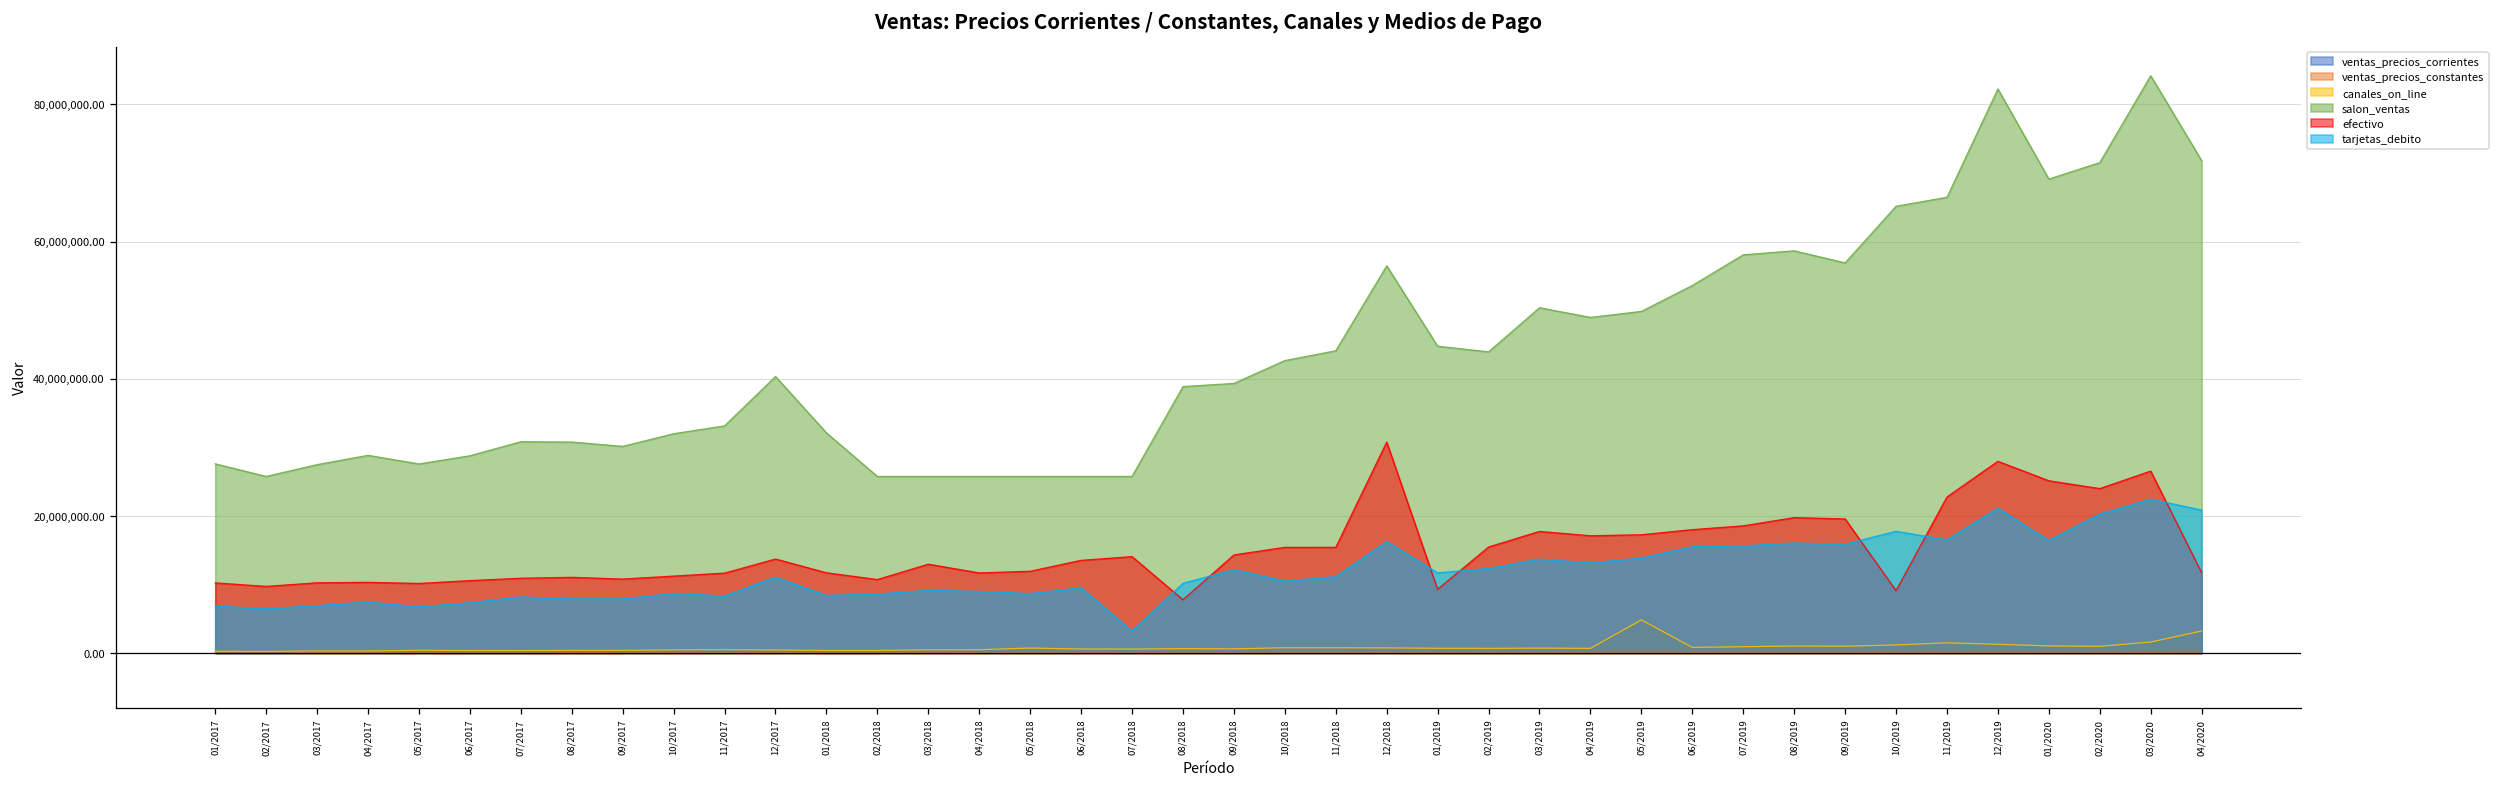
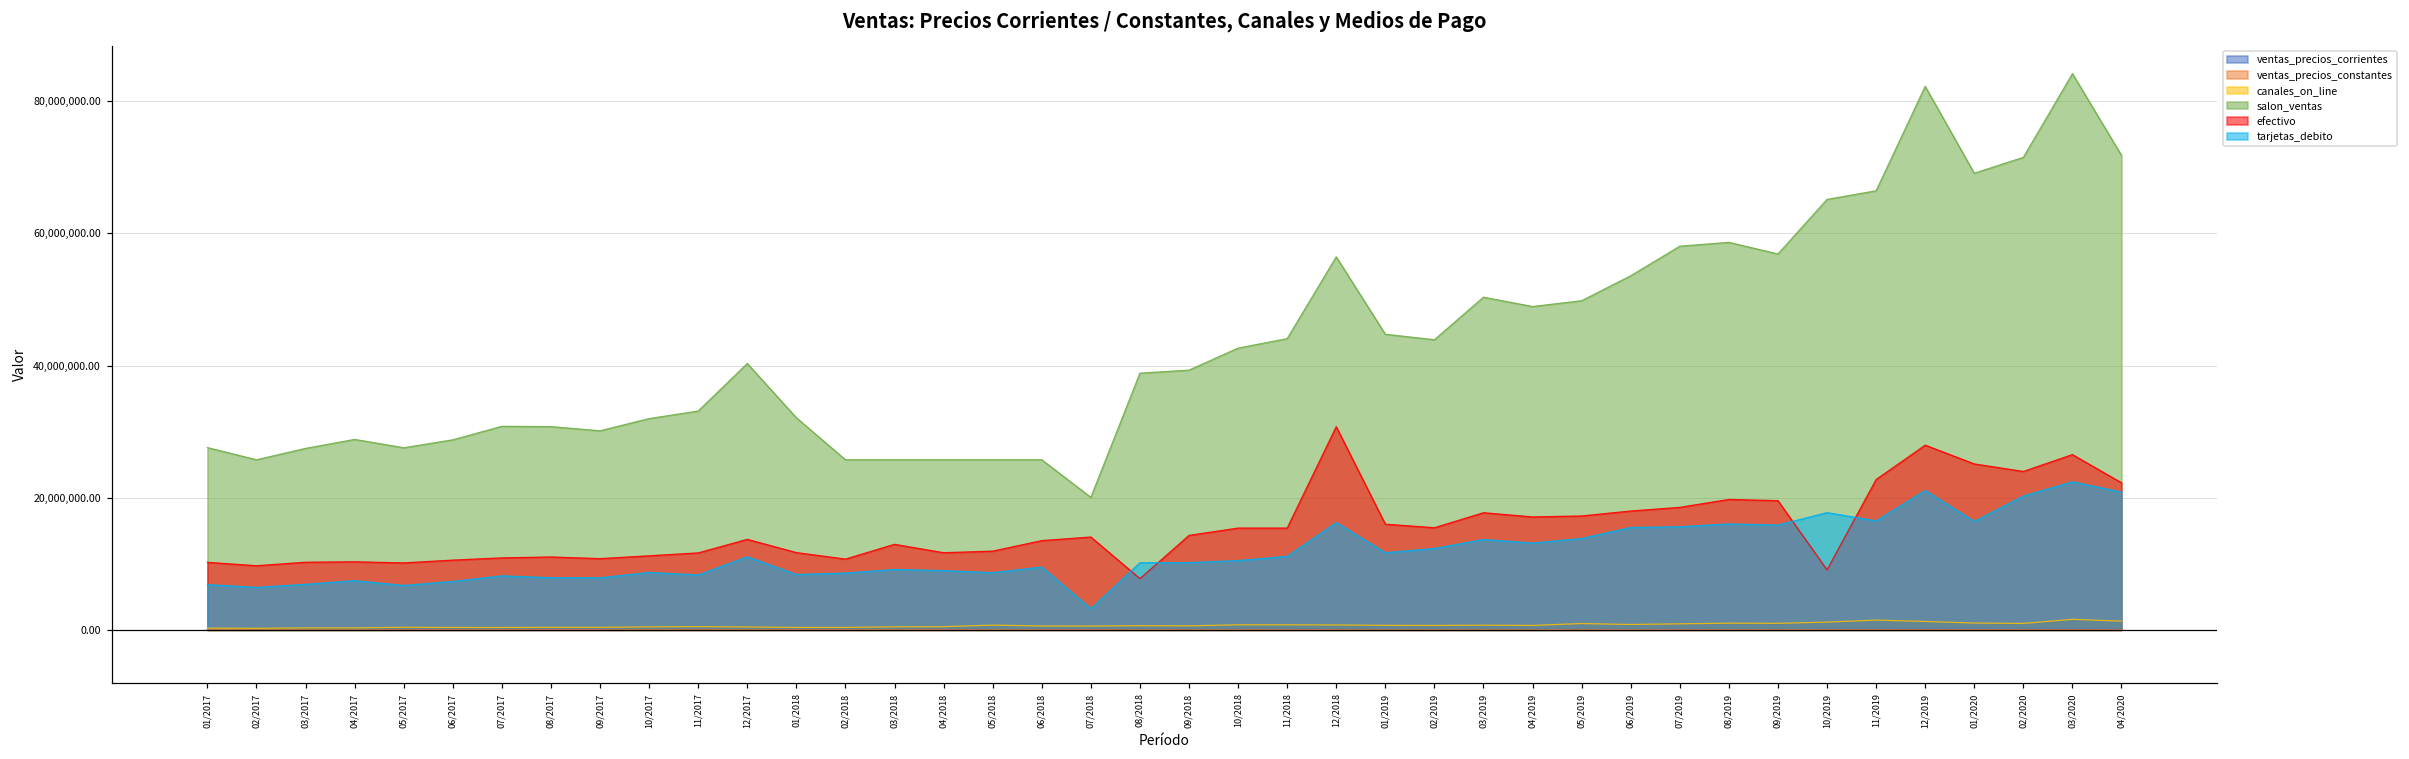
salon_ventas, 07/2018: 26,000,000 -> 20,000,000
tarjetas_debito, 09/2018: 12,000,000 -> 10,000,000
efectivo, 01/2019: 9,000,000 -> 16,000,000
canales_on_line, 05/2019: 5,000,000 -> 1,000,000
canales_on_line, 04/2020: 3,000,000 -> 1,000,000
efectivo, 04/2020: 12,000,000 -> 22,000,000
